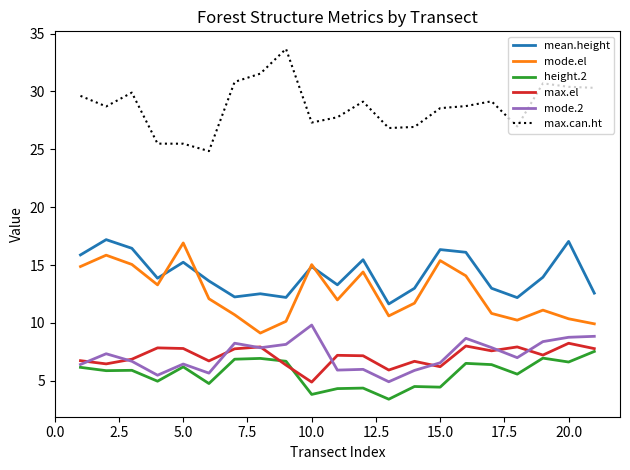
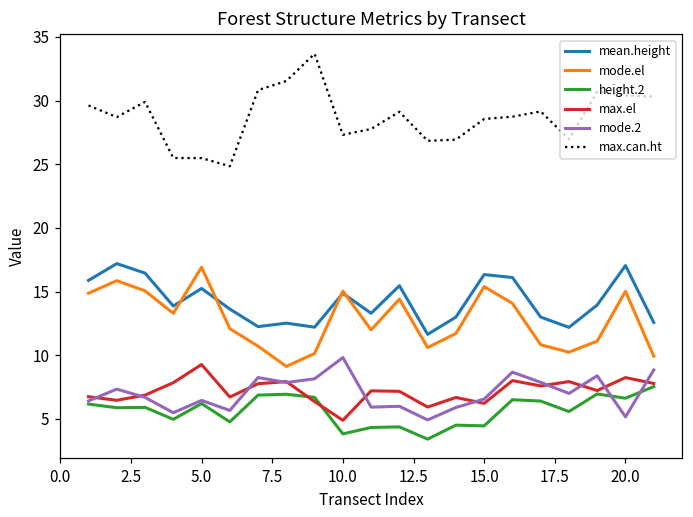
max.el, 5.0: 7.8 -> 9.3
mode.el, 20.0: 10.4 -> 15.0
mode.2, 20.0: 8.8 -> 5.1
